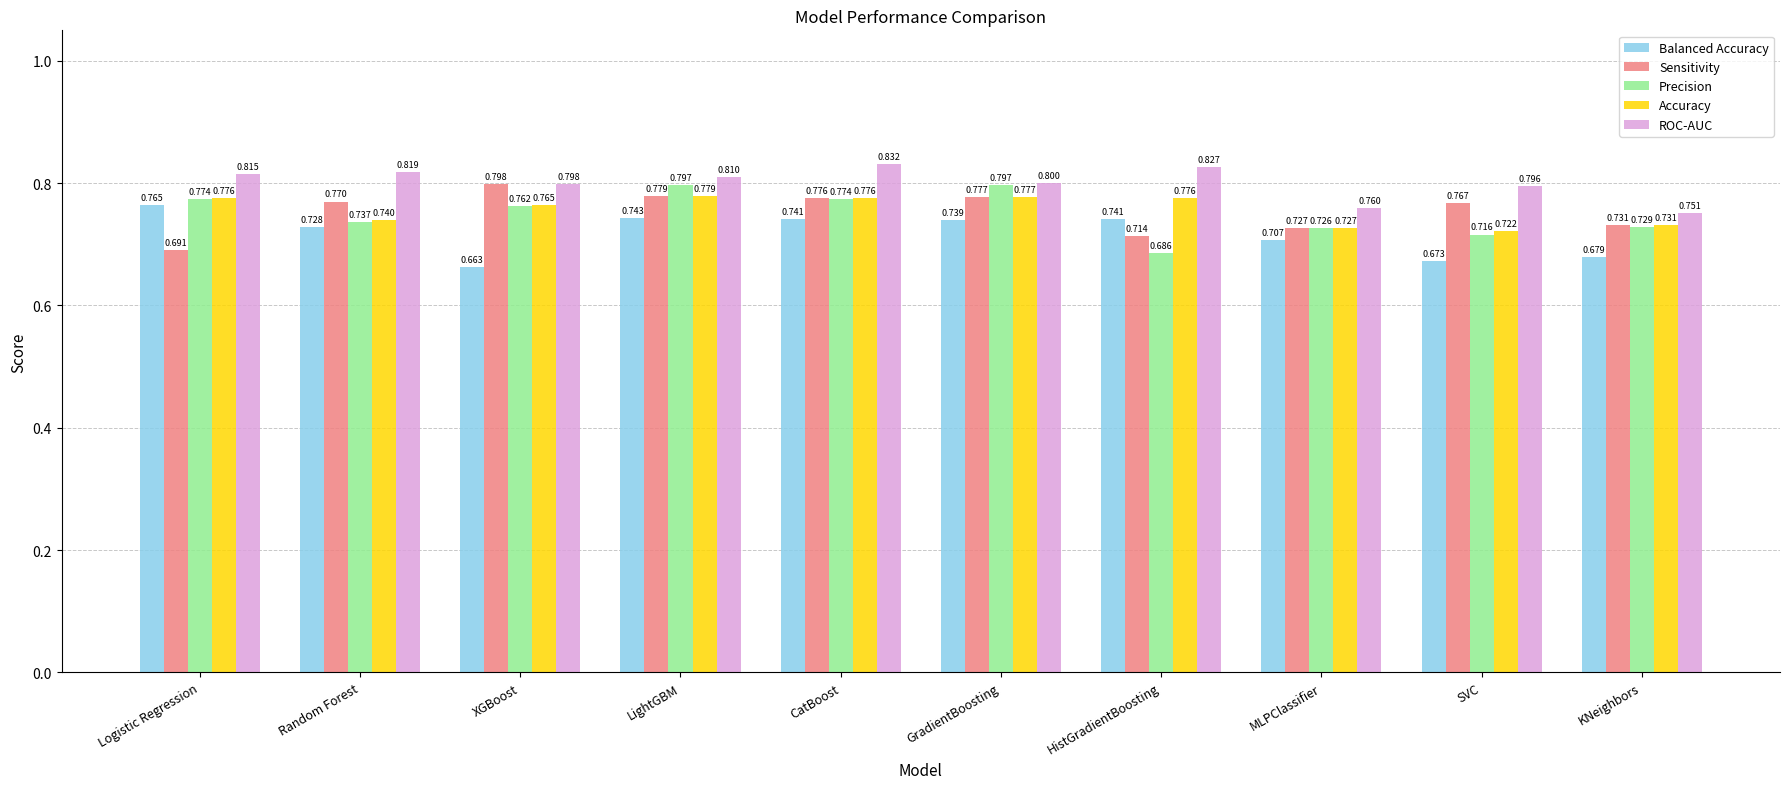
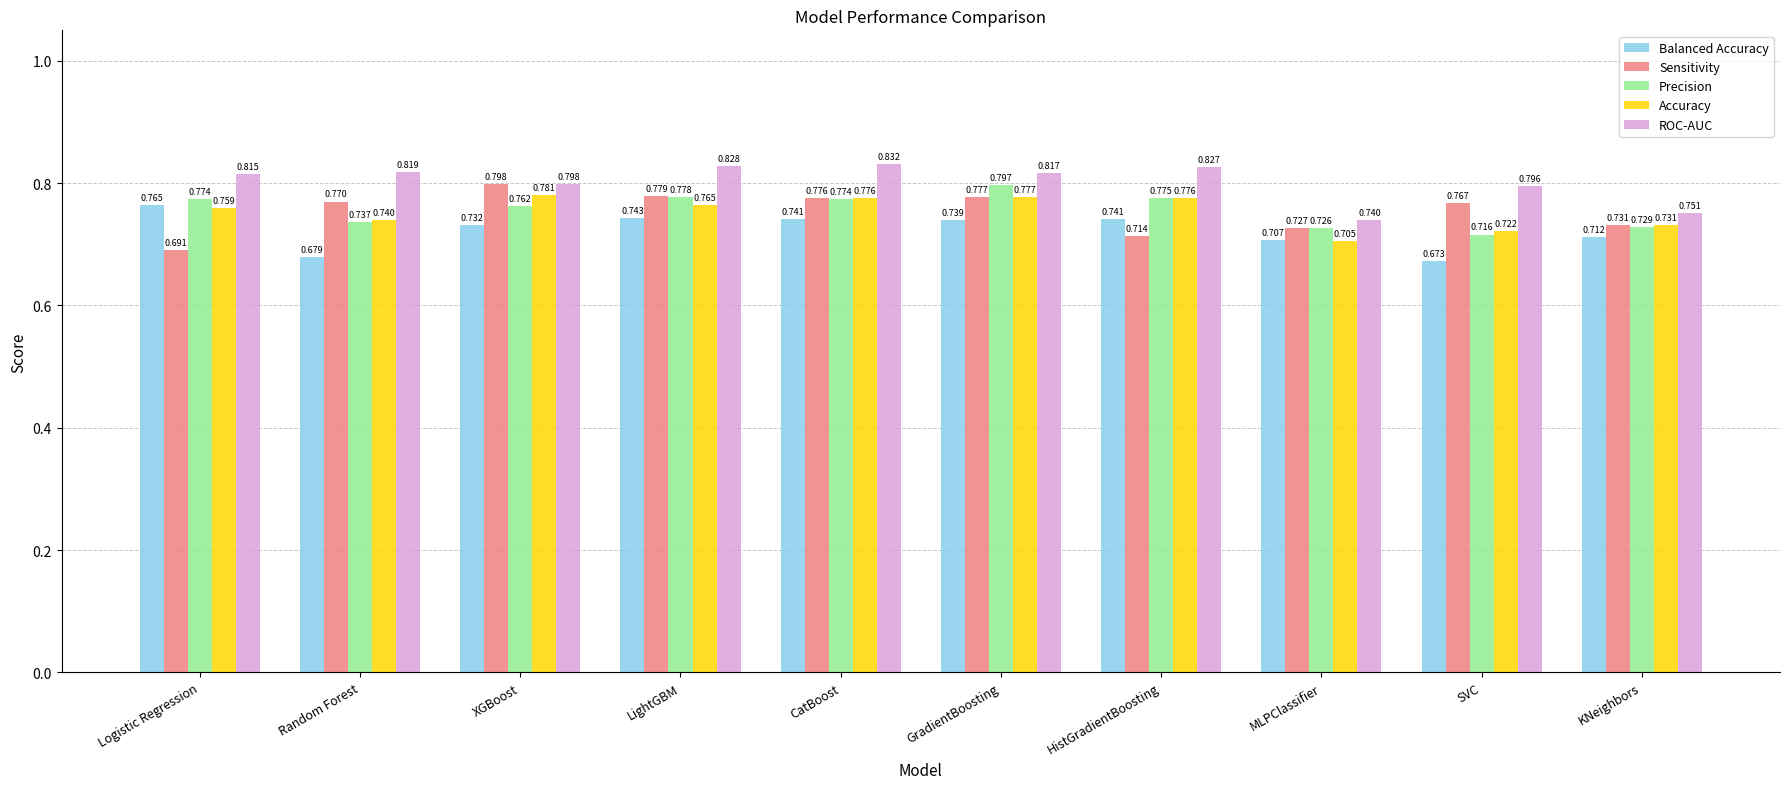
Accuracy, Logistic Regression: 0.776 -> 0.759
Balanced Accuracy, Random Forest: 0.728 -> 0.679
Balanced Accuracy, XGBoost: 0.663 -> 0.732
Accuracy, XGBoost: 0.765 -> 0.781
Precision, LightGBM: 0.797 -> 0.778
Accuracy, LightGBM: 0.779 -> 0.765
ROC-AUC, LightGBM: 0.810 -> 0.828
ROC-AUC, GradientBoosting: 0.800 -> 0.817
Precision, HistGradientBoosting: 0.686 -> 0.775
Accuracy, MLPClassifier: 0.727 -> 0.705
ROC-AUC, MLPClassifier: 0.760 -> 0.740
Balanced Accuracy, KNeighbors: 0.679 -> 0.712
